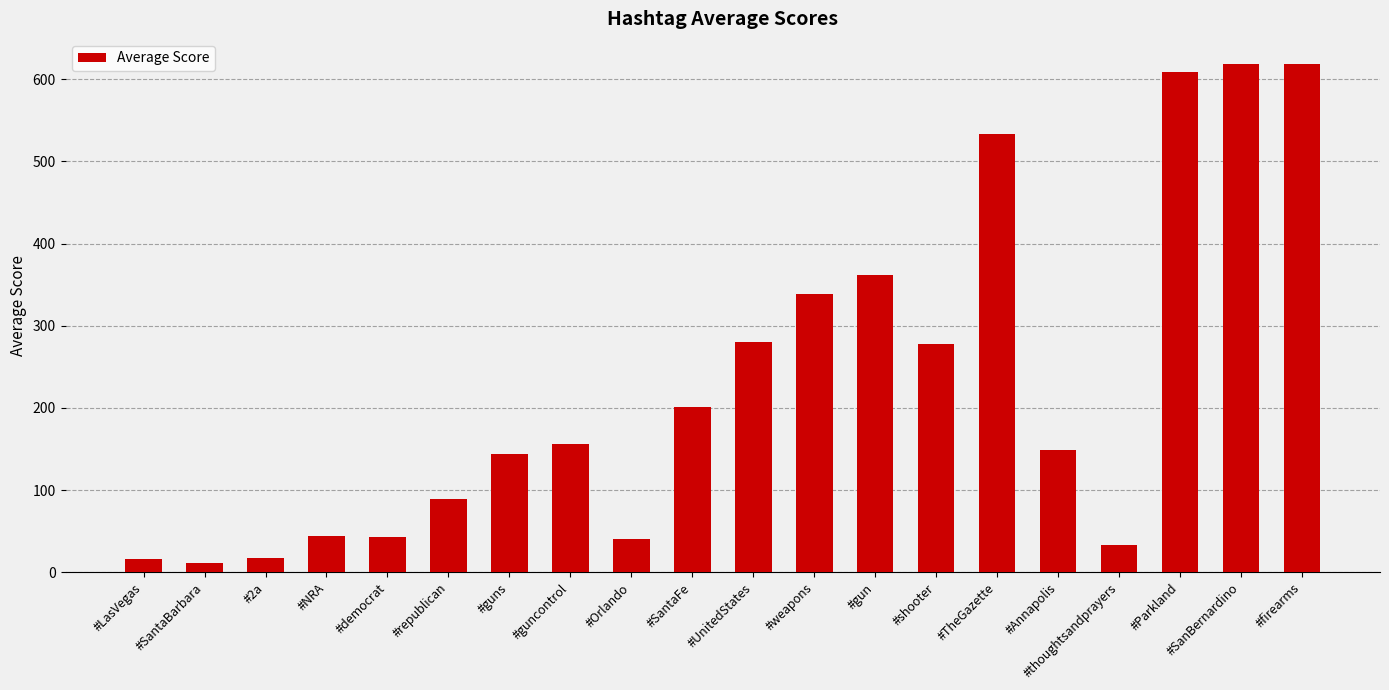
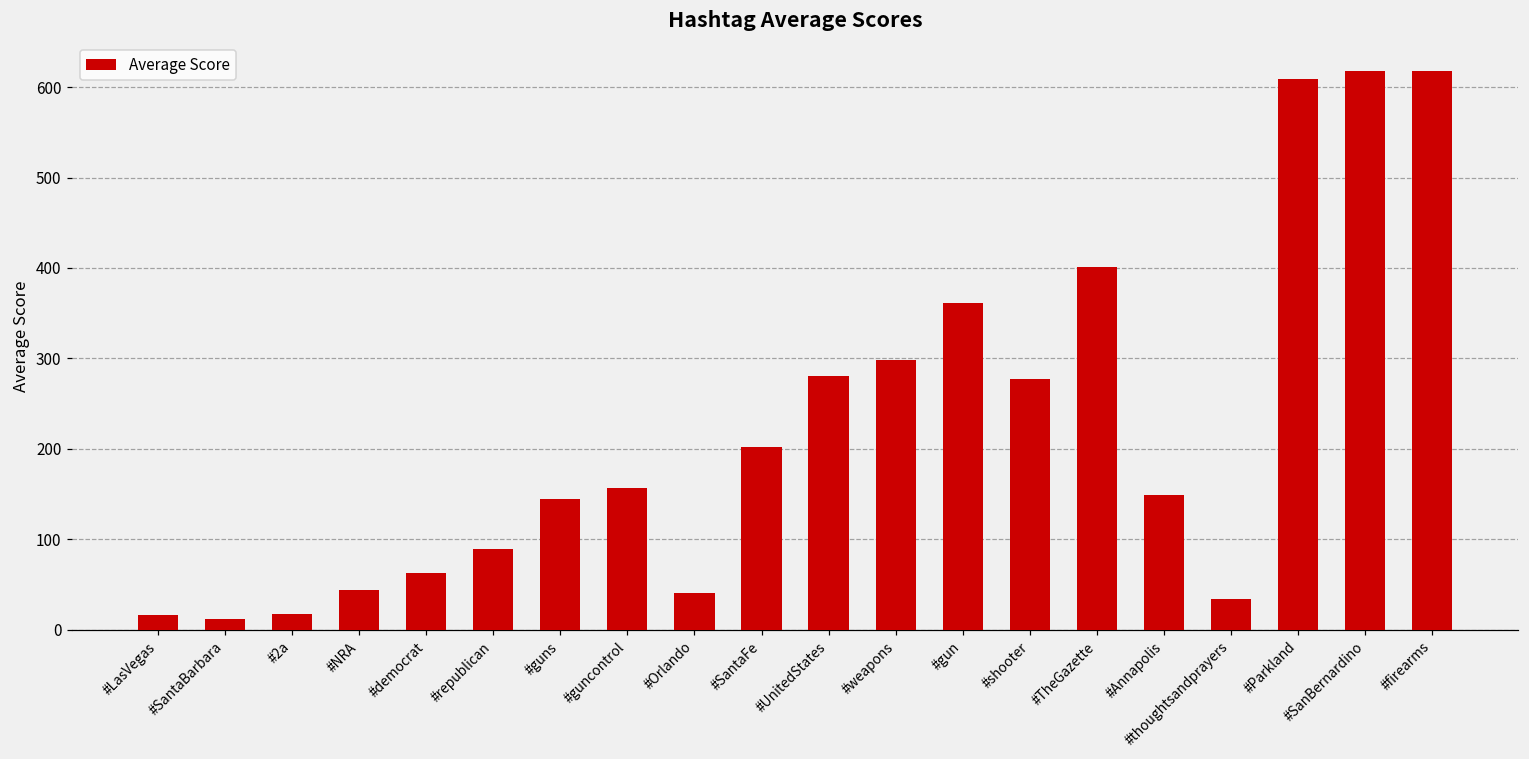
#democrat: 40 -> 60
#weapons: 340 -> 300
#TheGazette: 530 -> 400
